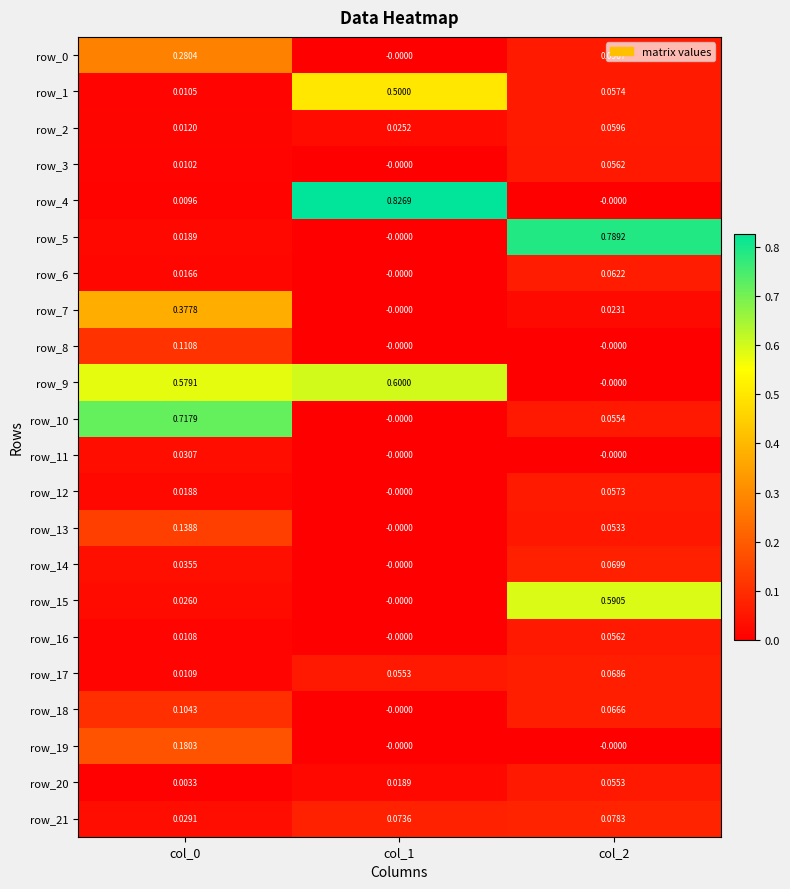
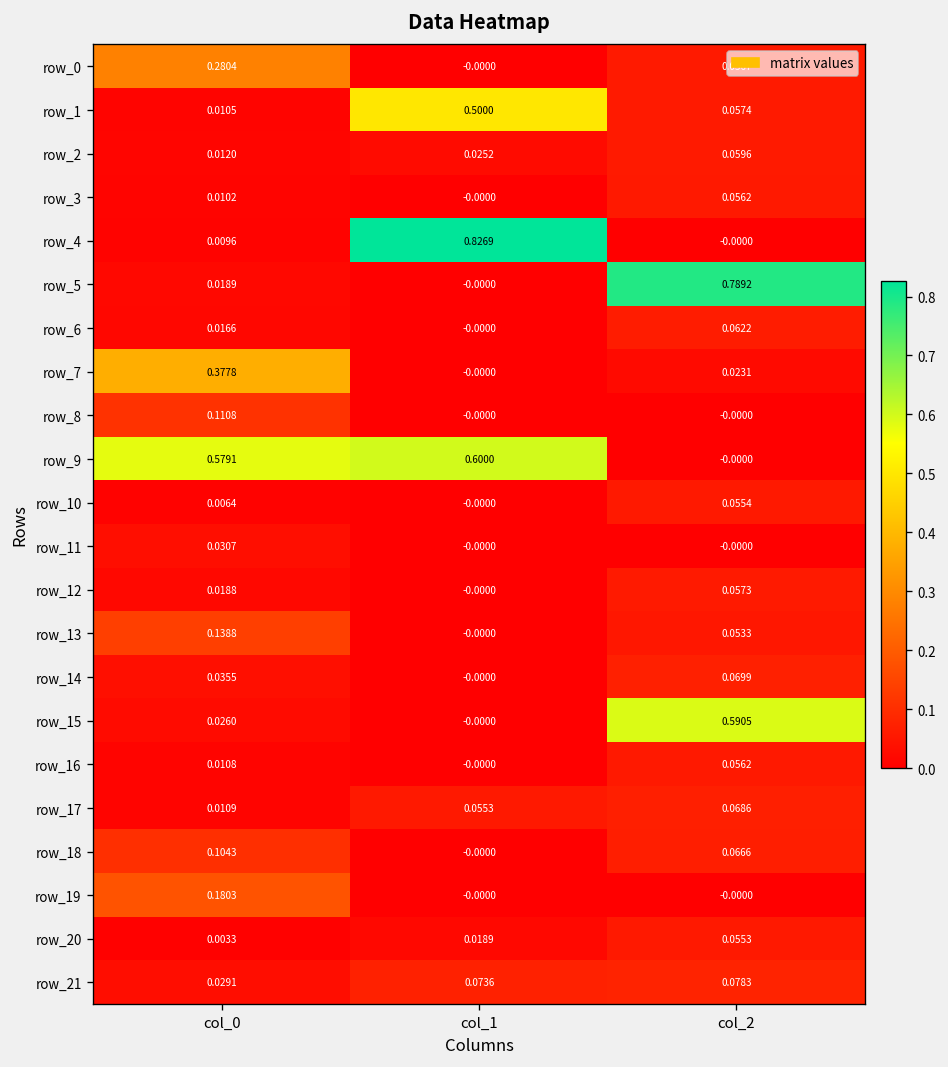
row_10, col_0: 0.7179 -> 0.0064
